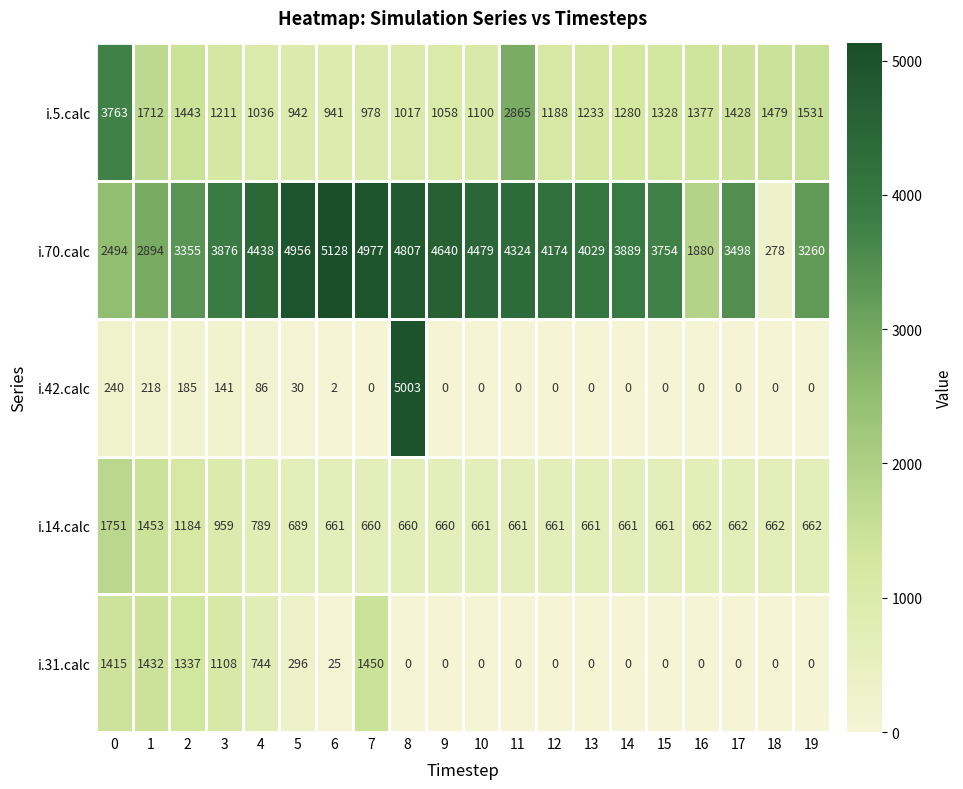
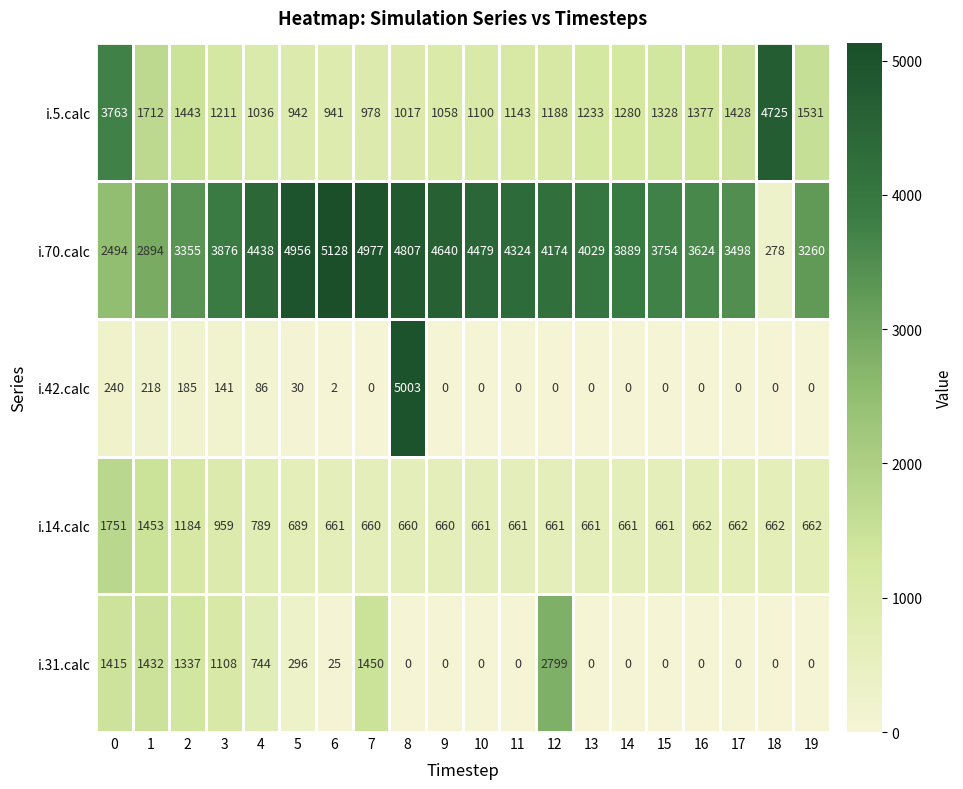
i.5.calc, 11: 2865 -> 1143
i.5.calc, 18: 1479 -> 4725
i.70.calc, 16: 1880 -> 3624
i.31.calc, 12: 0 -> 2799
